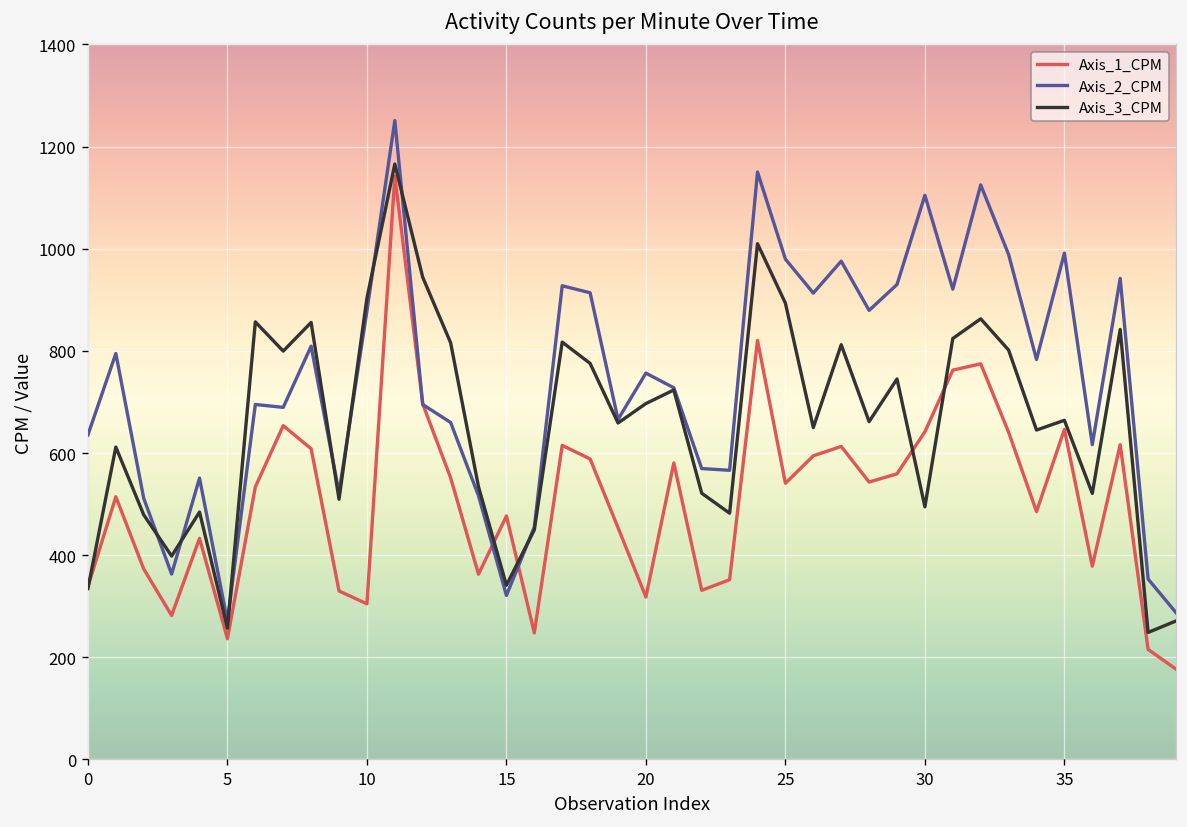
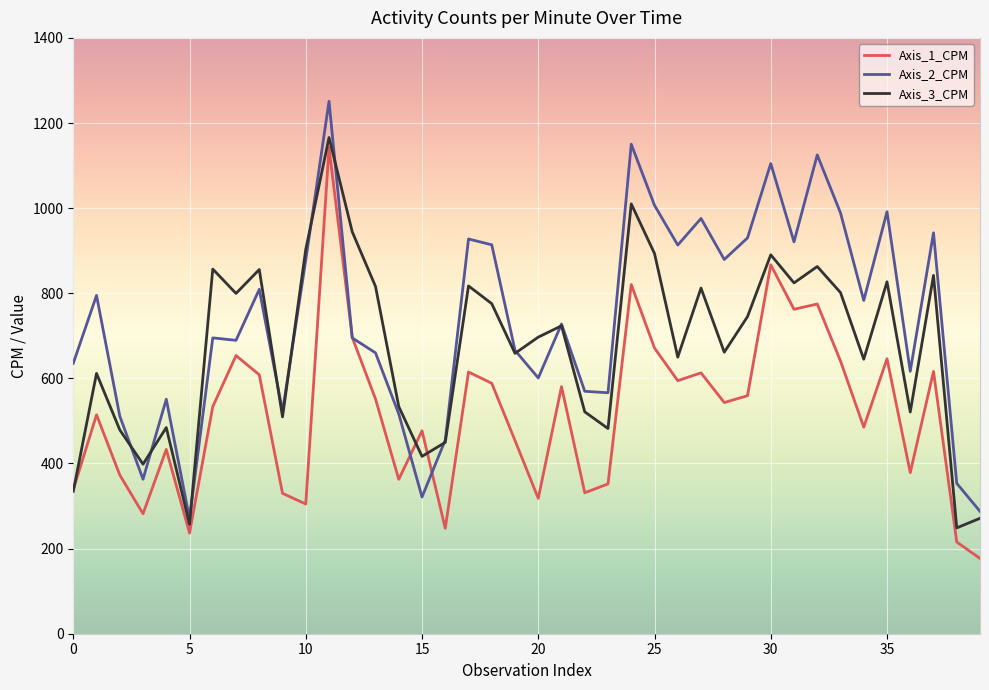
Axis_3_CPM, 15: 340 -> 420
Axis_2_CPM, 20: 760 -> 600
Axis_1_CPM, 25: 540 -> 670
Axis_2_CPM, 25: 980 -> 1010
Axis_1_CPM, 30: 640 -> 870
Axis_3_CPM, 30: 490 -> 890
Axis_3_CPM, 35: 660 -> 830
